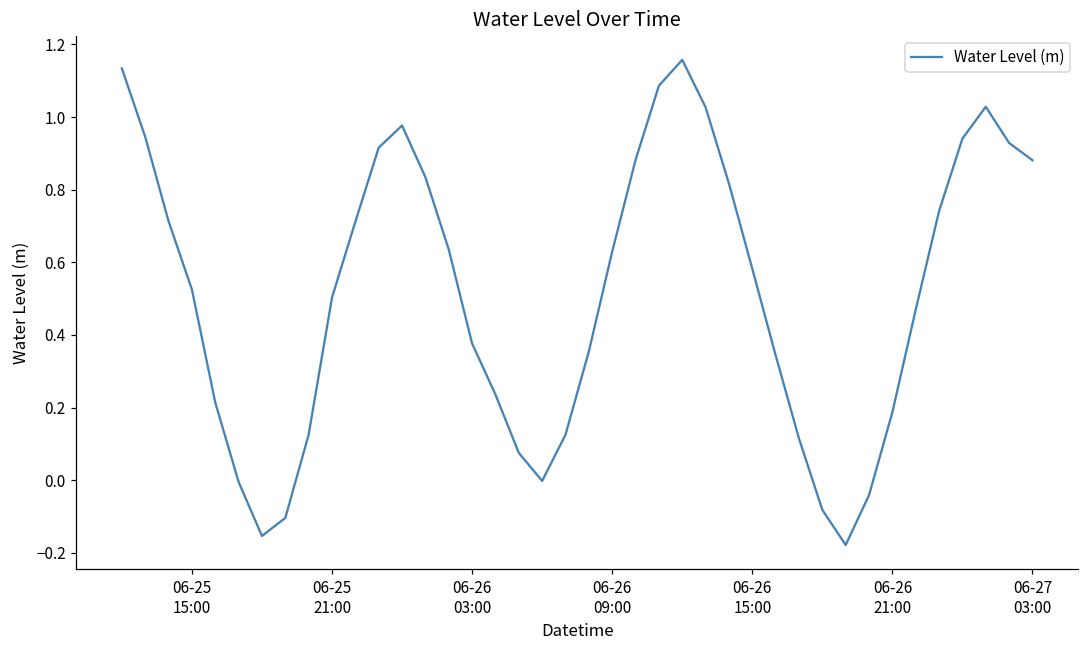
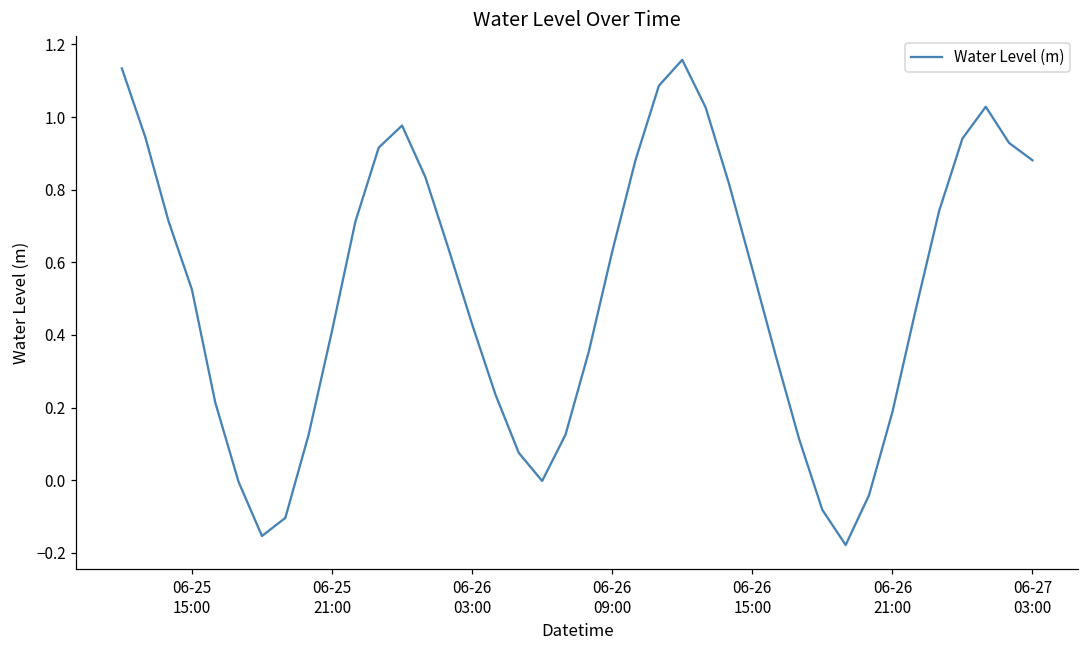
06-25 21:00: 0.50 -> 0.41
06-26 03:00: 0.38 -> 0.43
